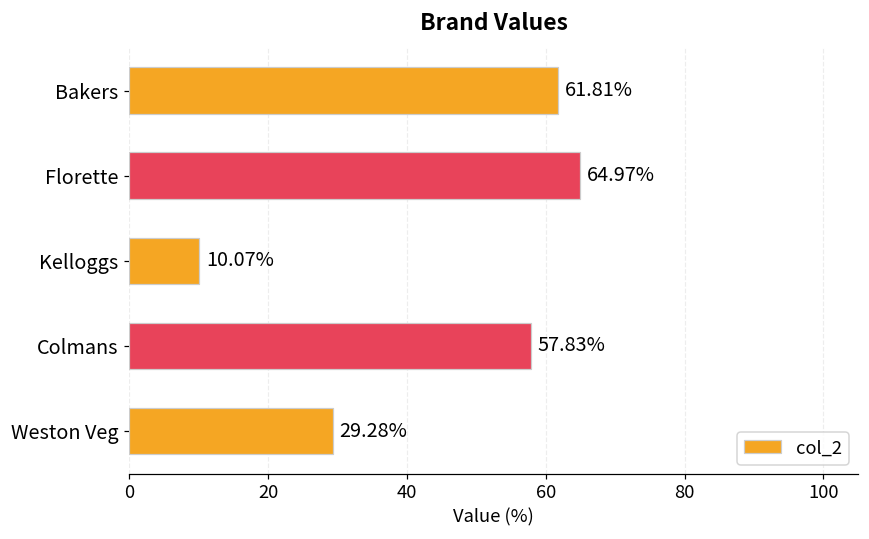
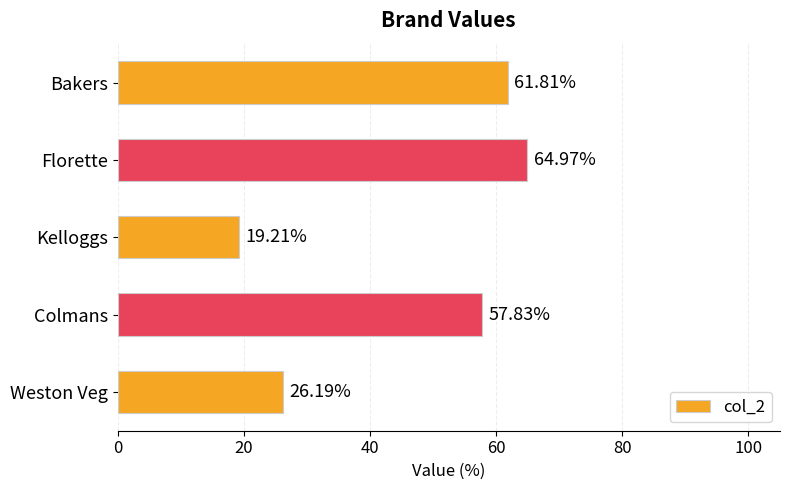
Kelloggs: 10.07% -> 19.21%
Weston Veg: 29.28% -> 26.19%
